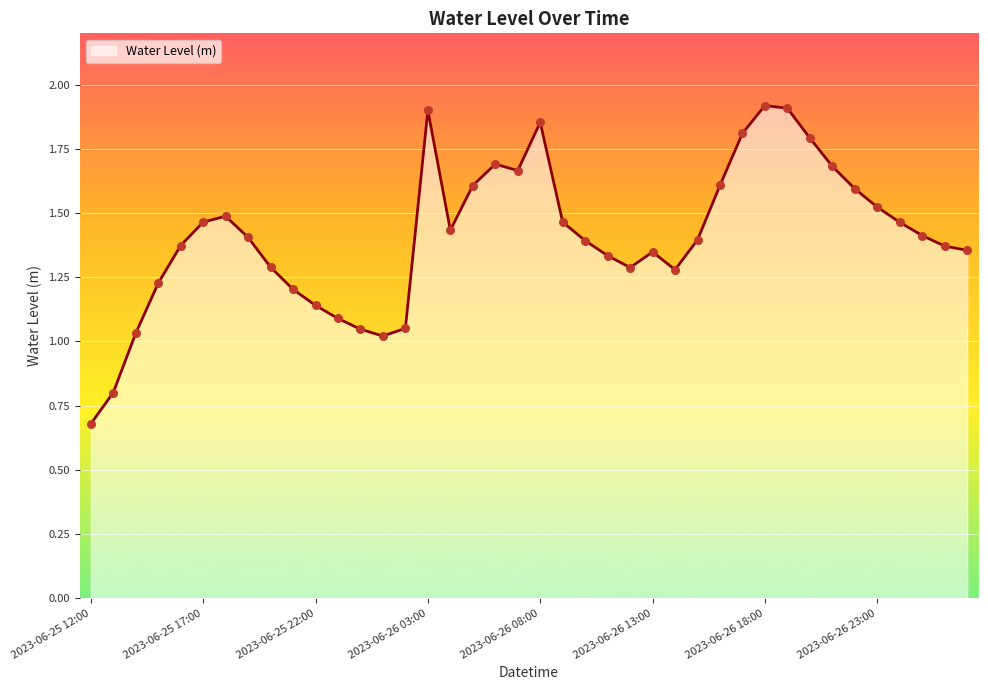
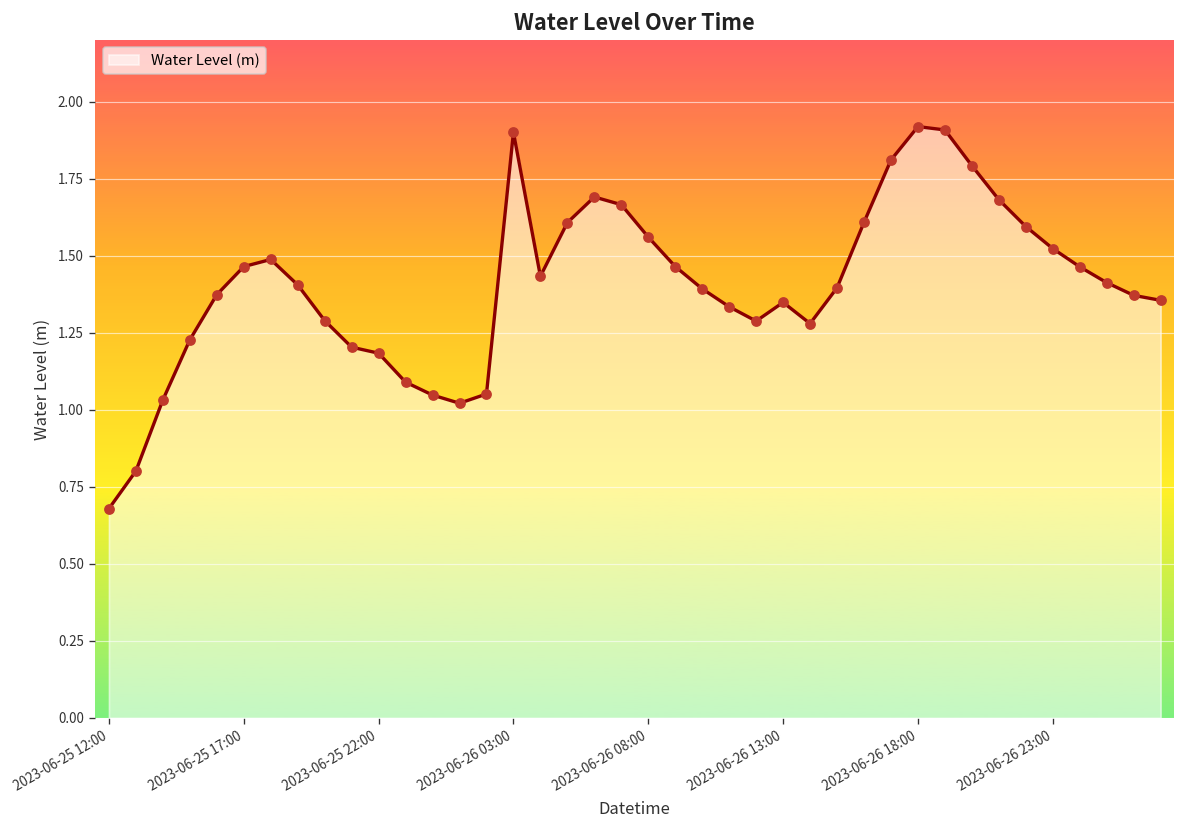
2023-06-25 22:00: 1.14 -> 1.18
2023-06-26 08:00: 1.85 -> 1.56
